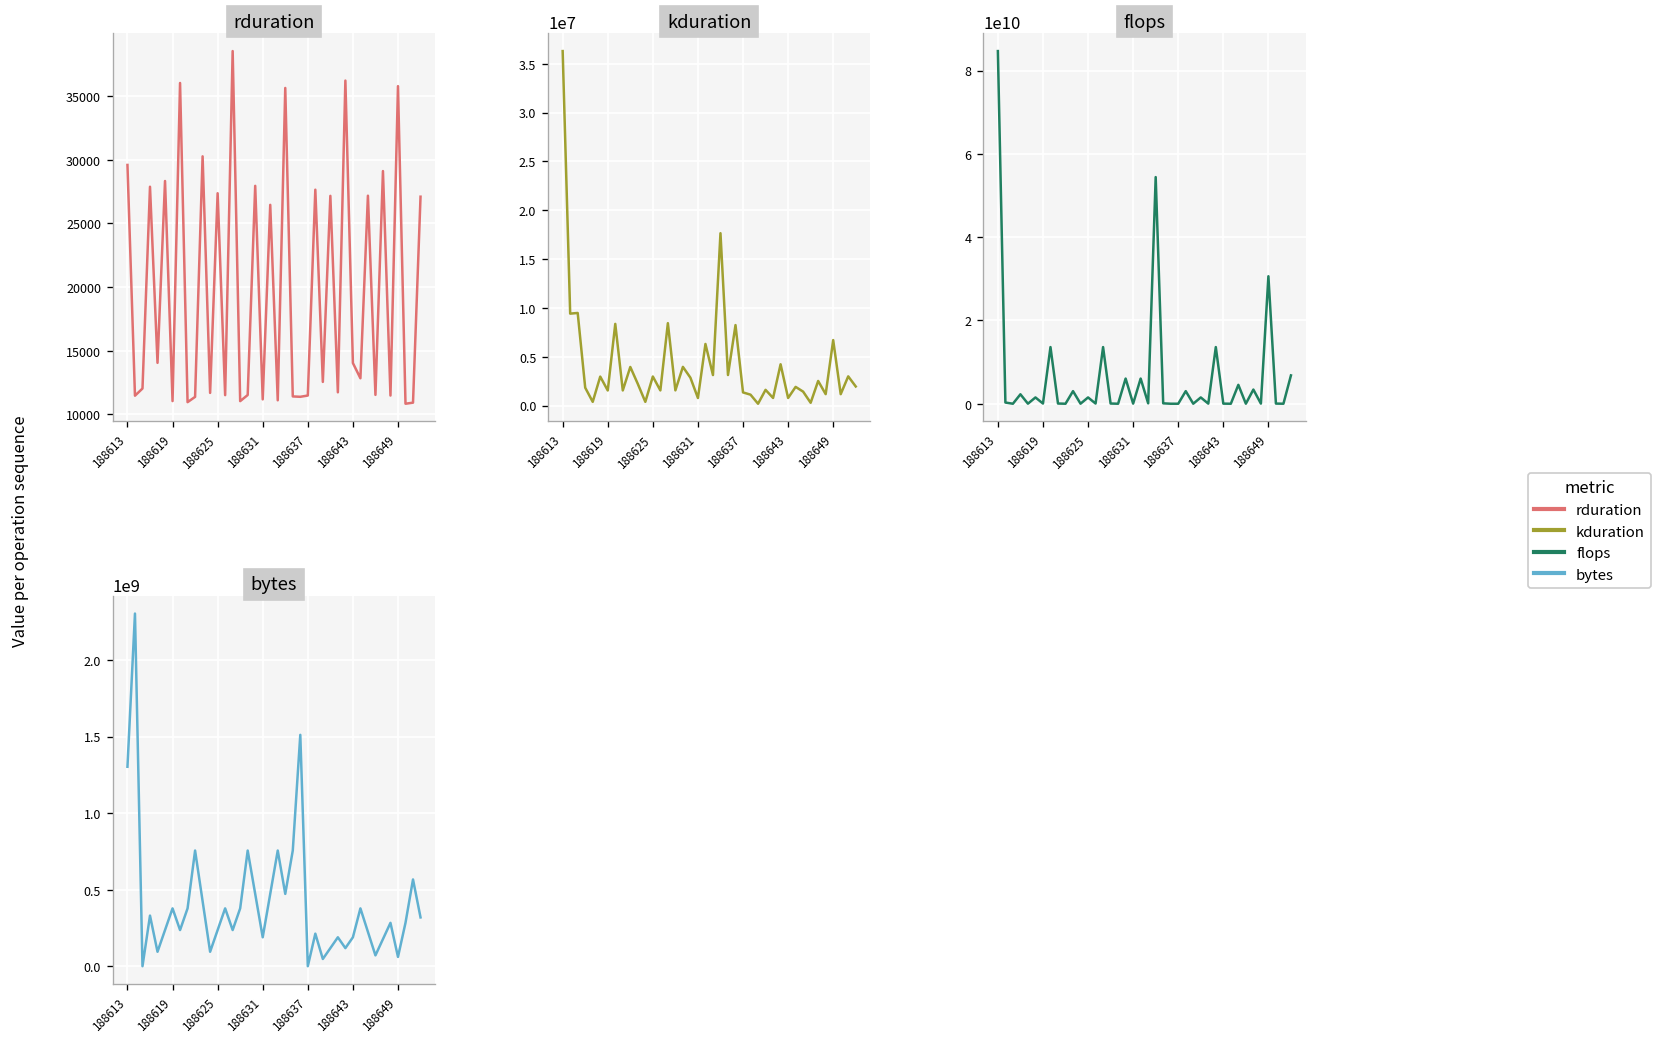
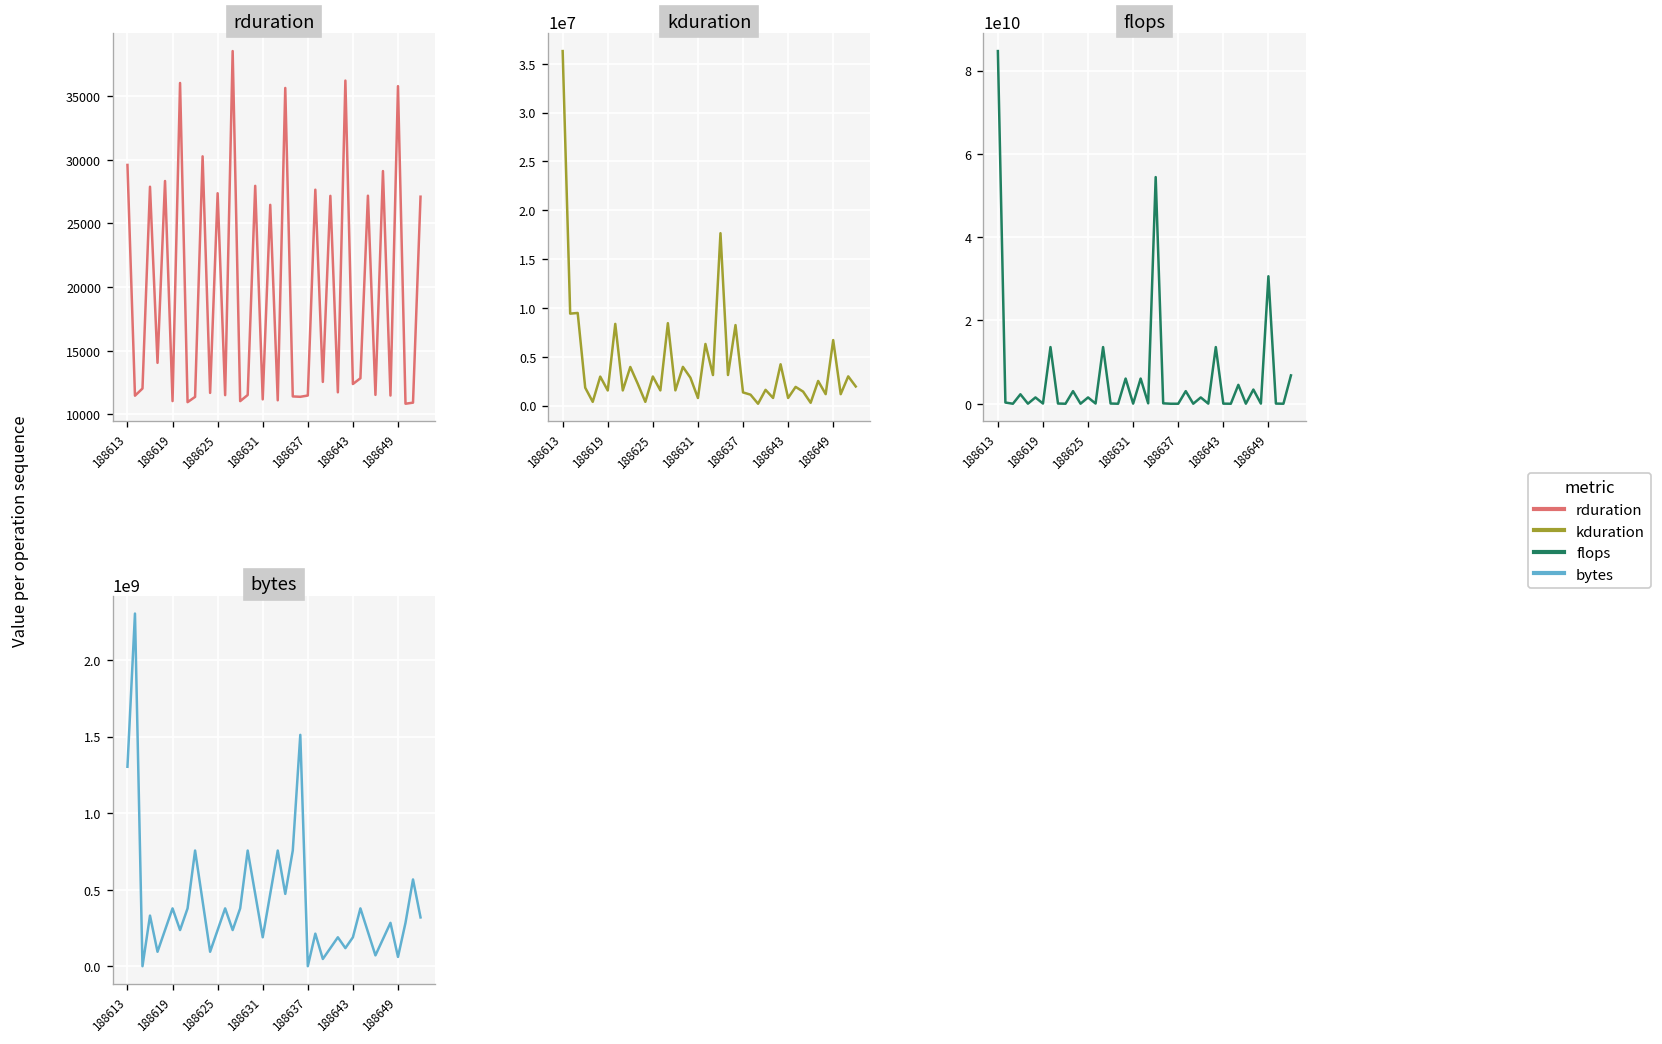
rduration, 188643: 14000 -> 12400
